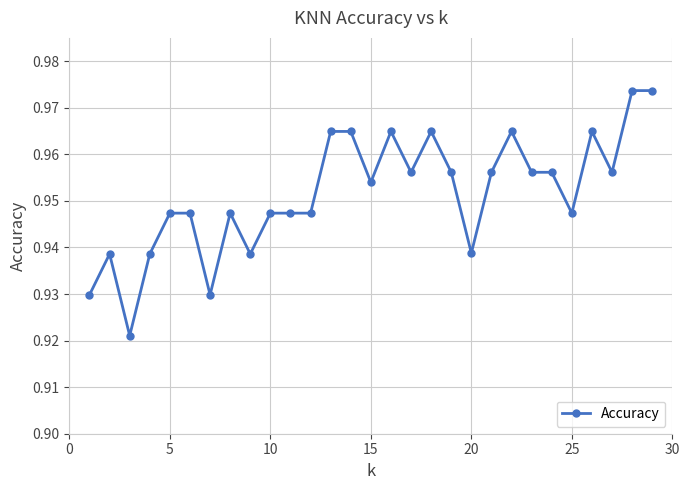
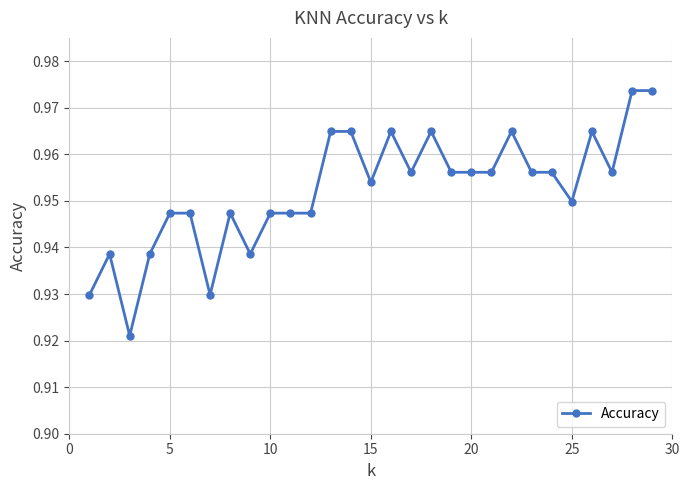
20: 0.939 -> 0.956
25: 0.947 -> 0.950
